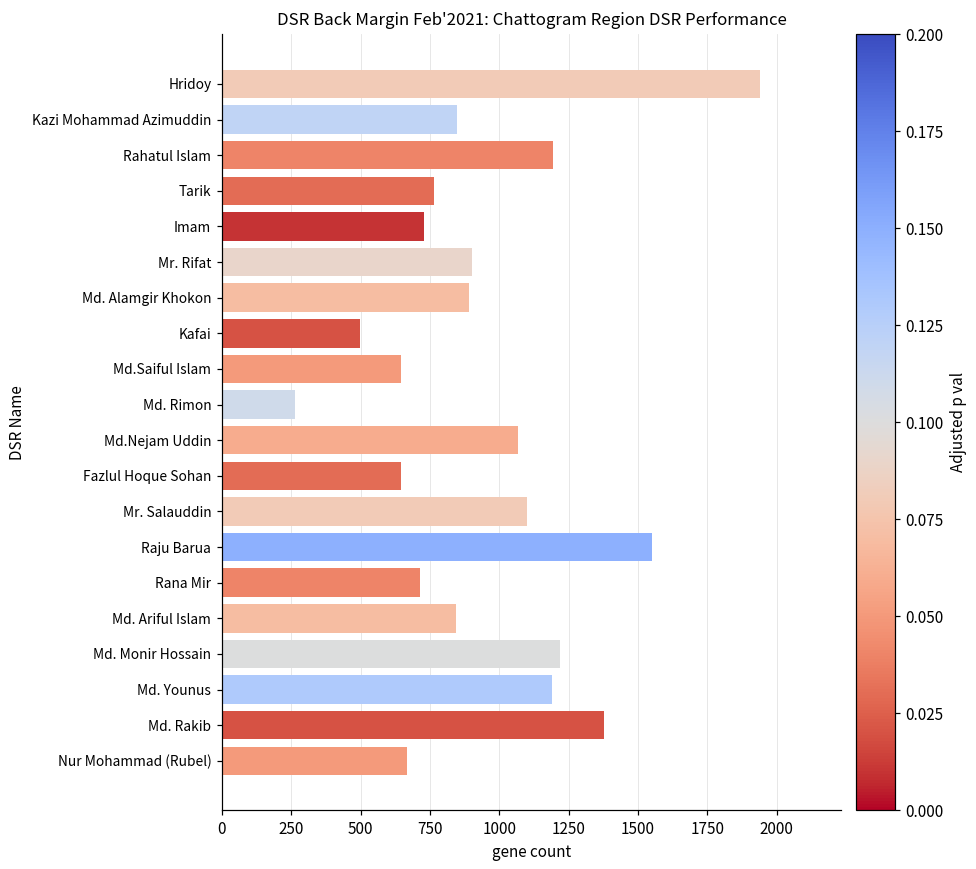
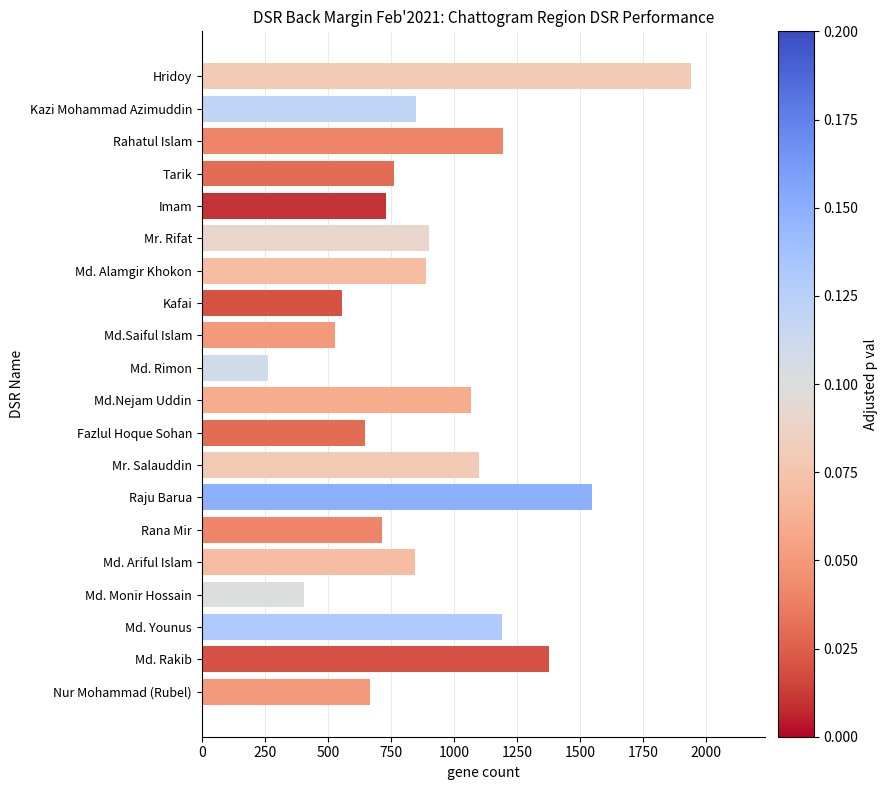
Kafai: 500 -> 560
Md.Saiful Islam: 640 -> 530
Md. Monir Hossain: 1220 -> 410
